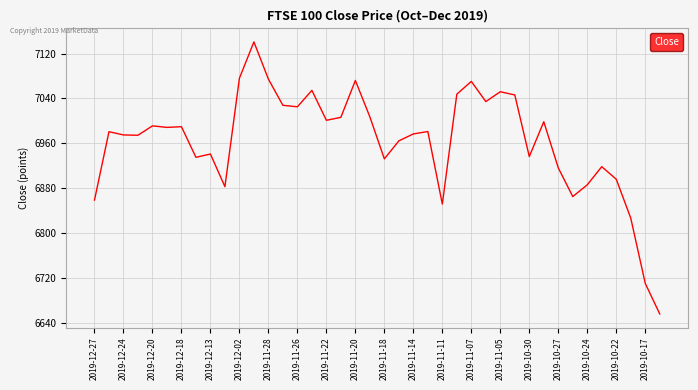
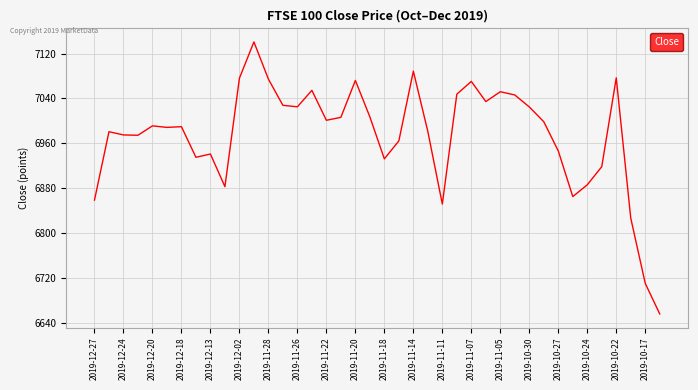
2019-11-14: 6980 -> 7090
2019-10-30: 6940 -> 7020
2019-10-27: 6920 -> 6950
2019-10-22: 6900 -> 7080
